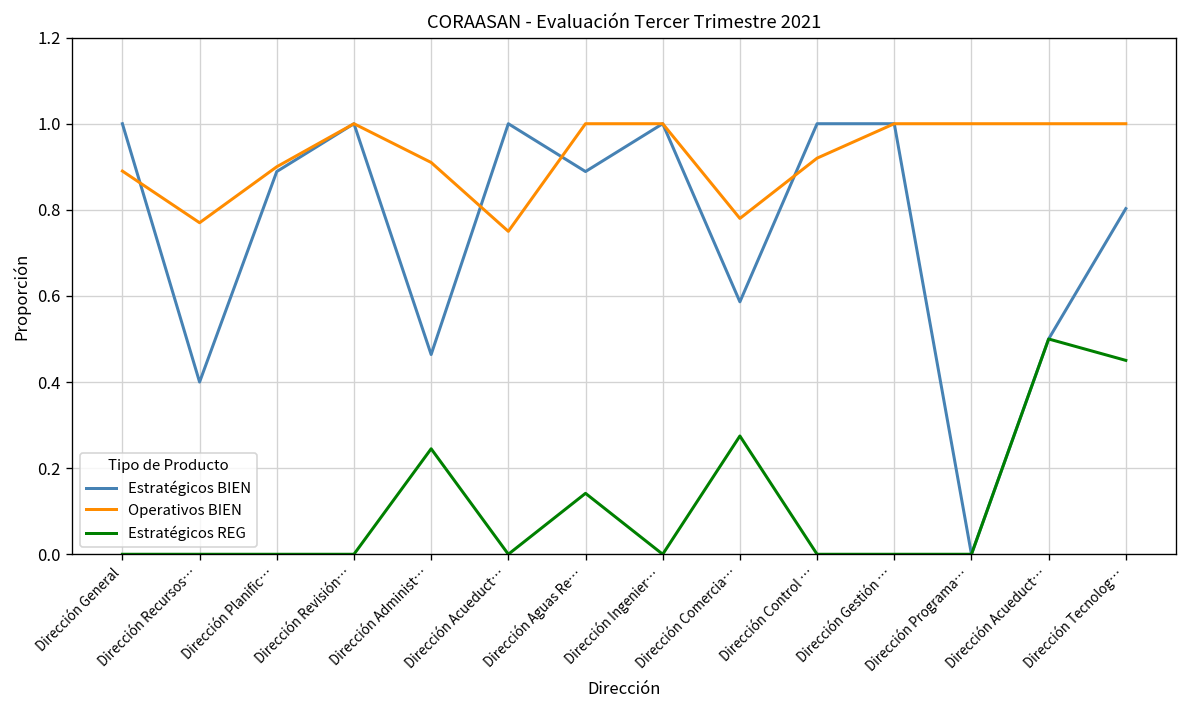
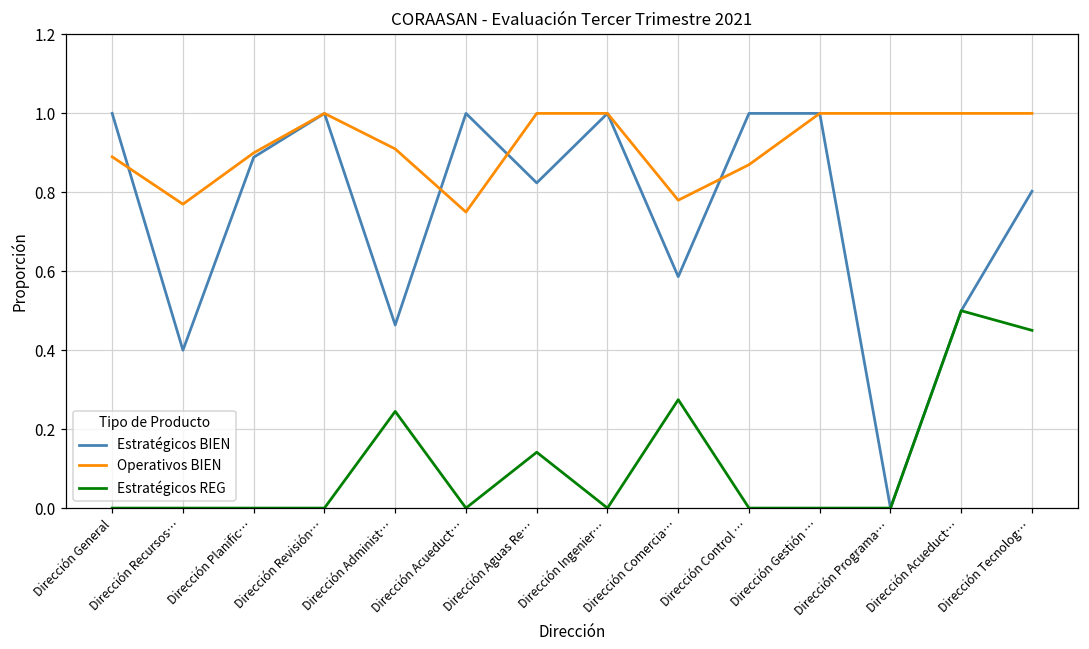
Estratégicos BIEN, Dirección Aguas Re…: 0.89 -> 0.82
Operativos BIEN, Dirección Control …: 0.92 -> 0.87
